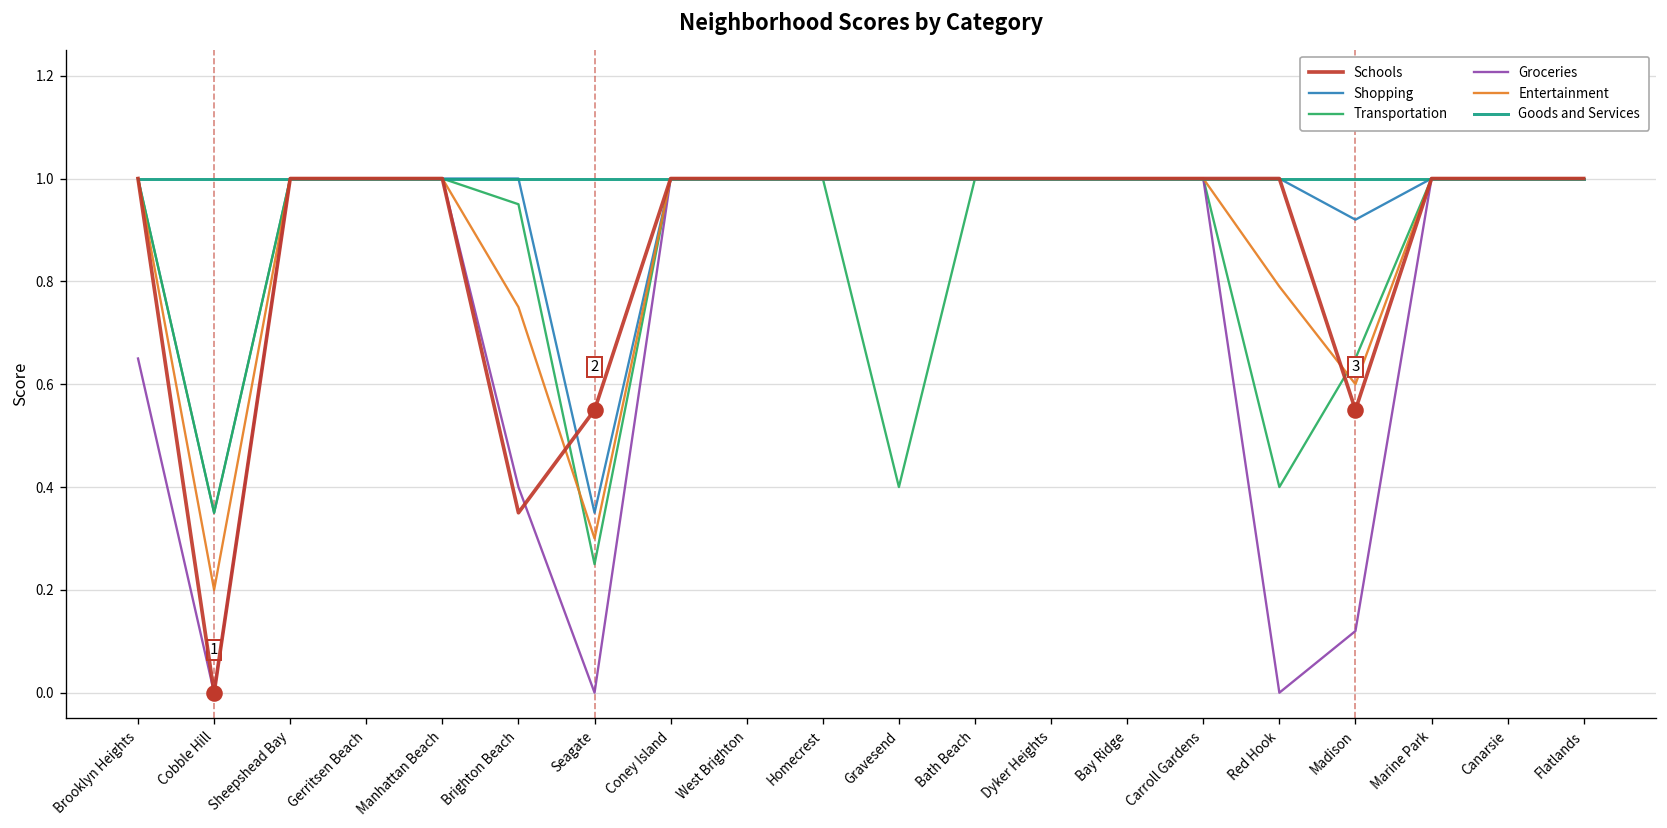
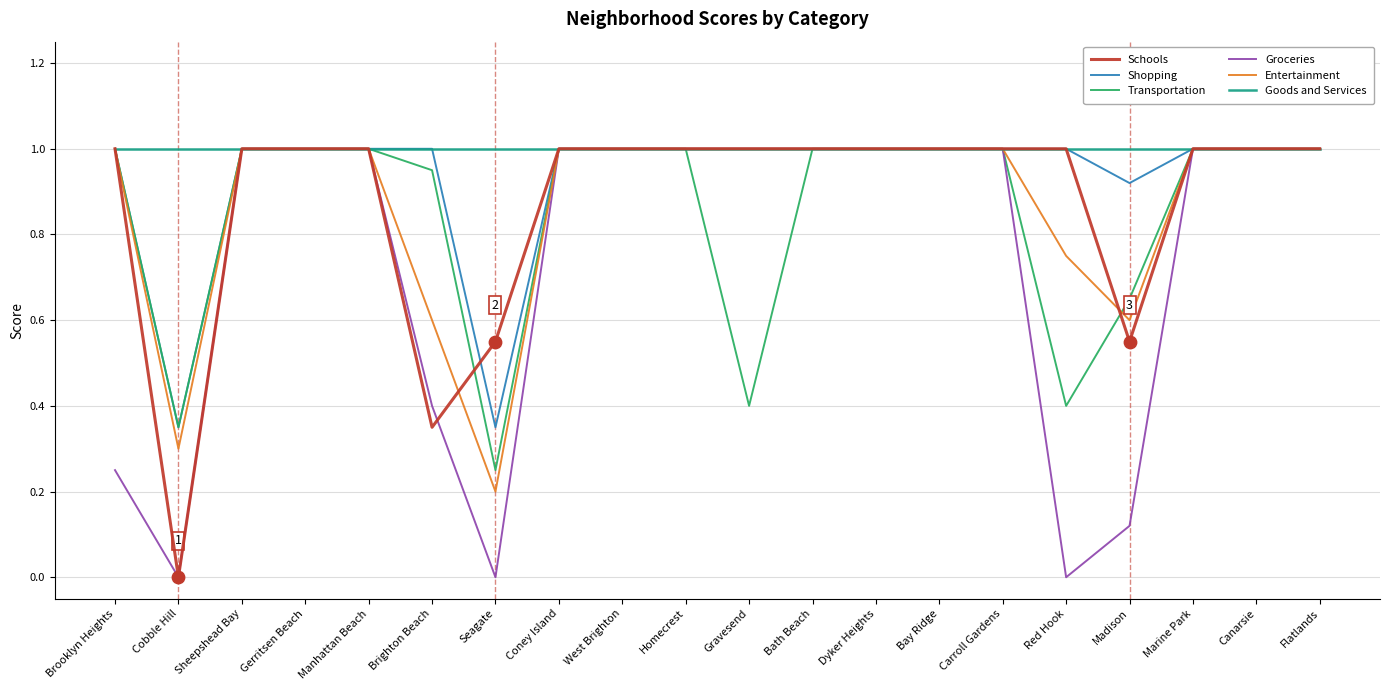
Groceries, Brooklyn Heights: 0.65 -> 0.25
Entertainment, Cobble Hill: 0.2 -> 0.3
Entertainment, Brighton Beach: 0.75 -> 0.60
Entertainment, Seagate: 0.3 -> 0.2
Entertainment, Red Hook: 0.79 -> 0.75
